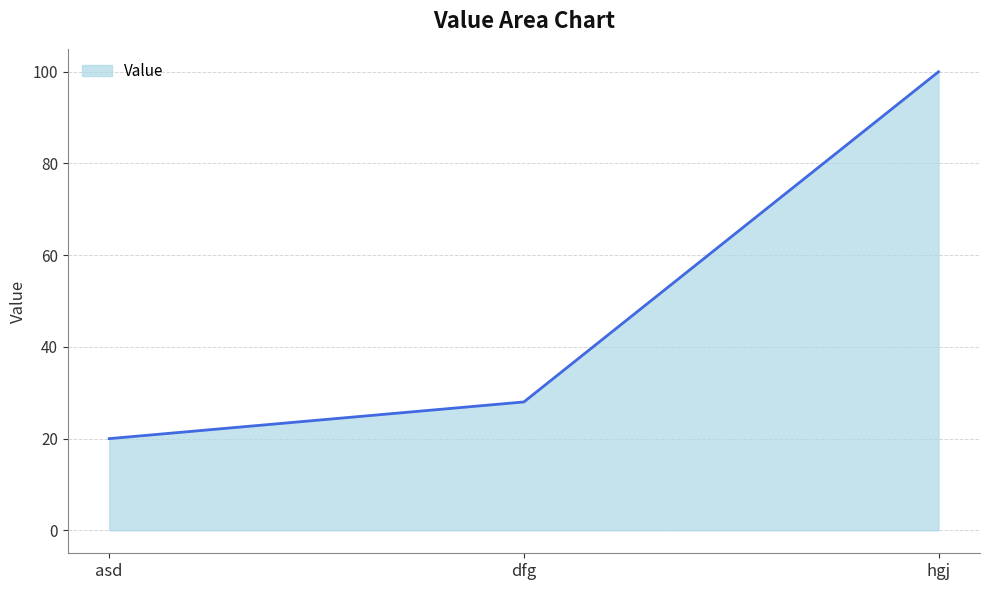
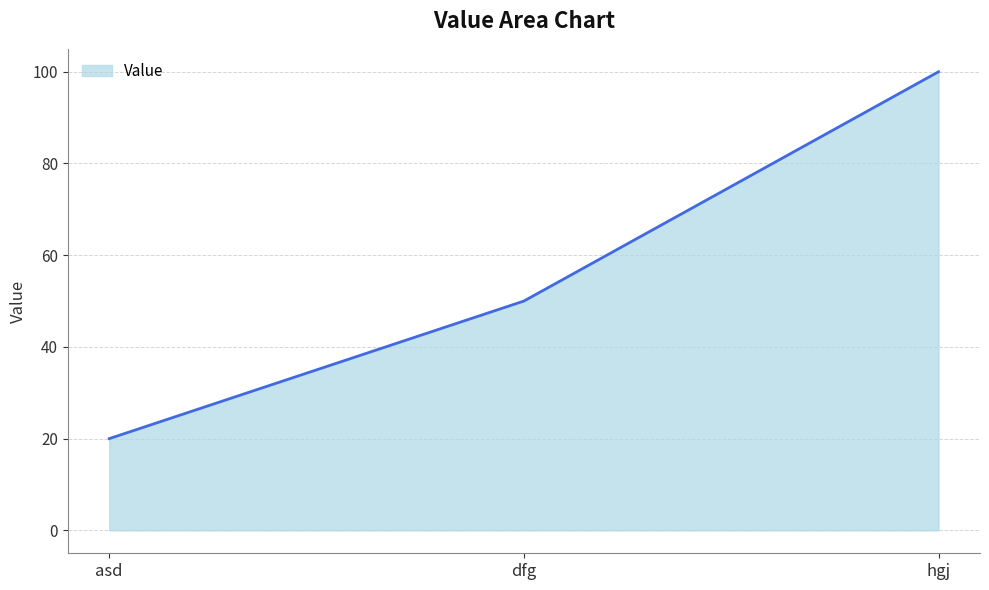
dfg: 28 -> 50
